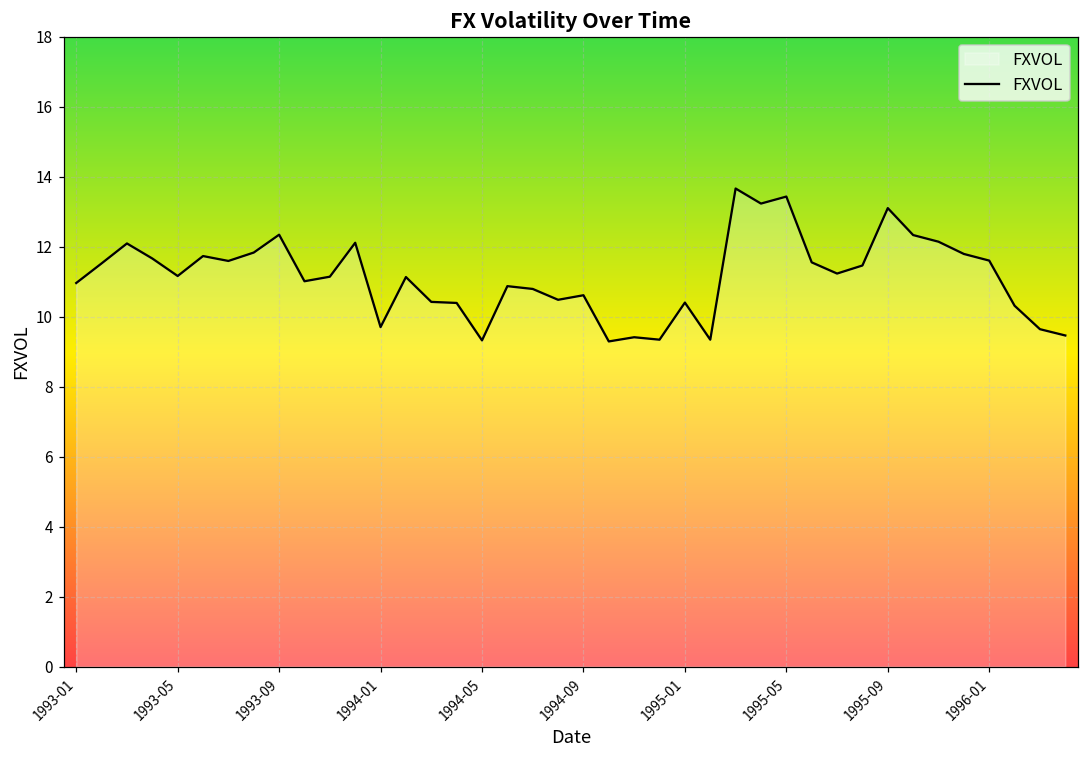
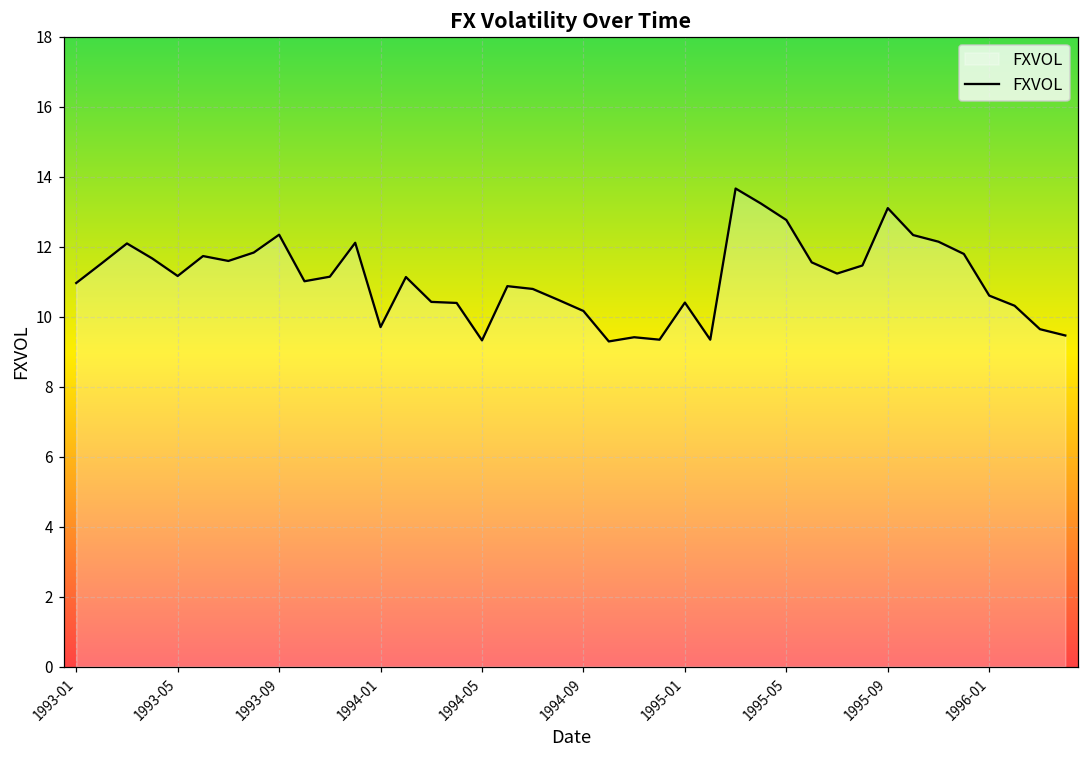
1994-09: 10.6 -> 10.2
1995-05: 13.4 -> 12.8
1996-01: 11.6 -> 10.6
